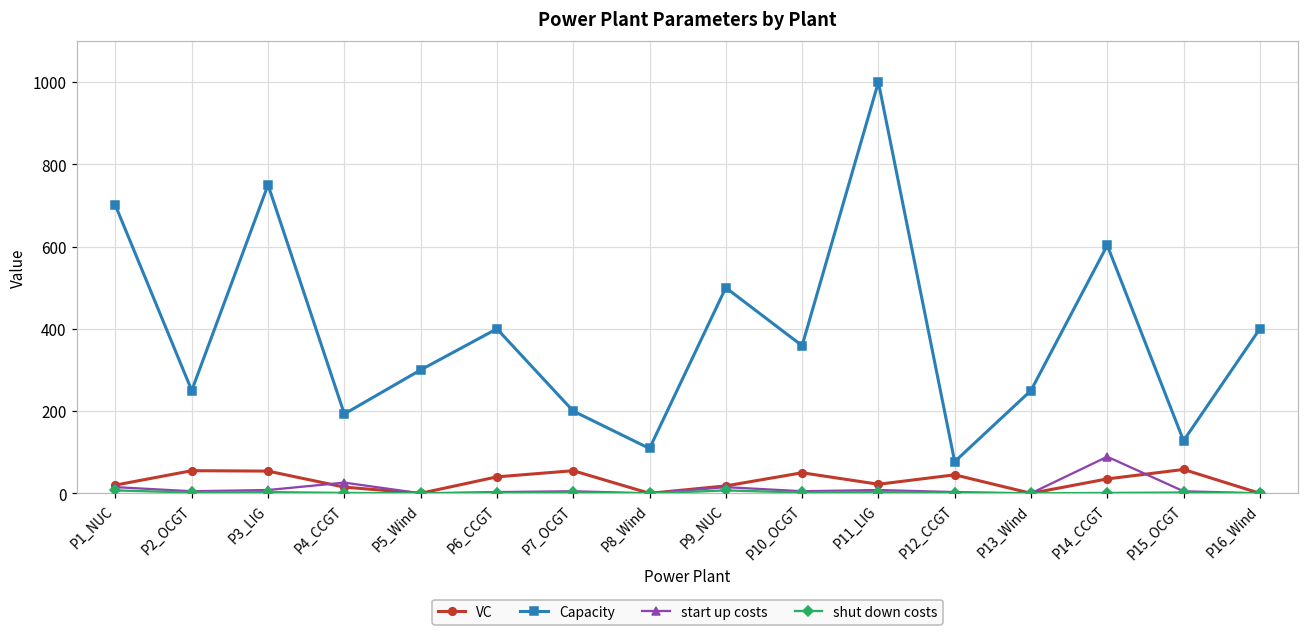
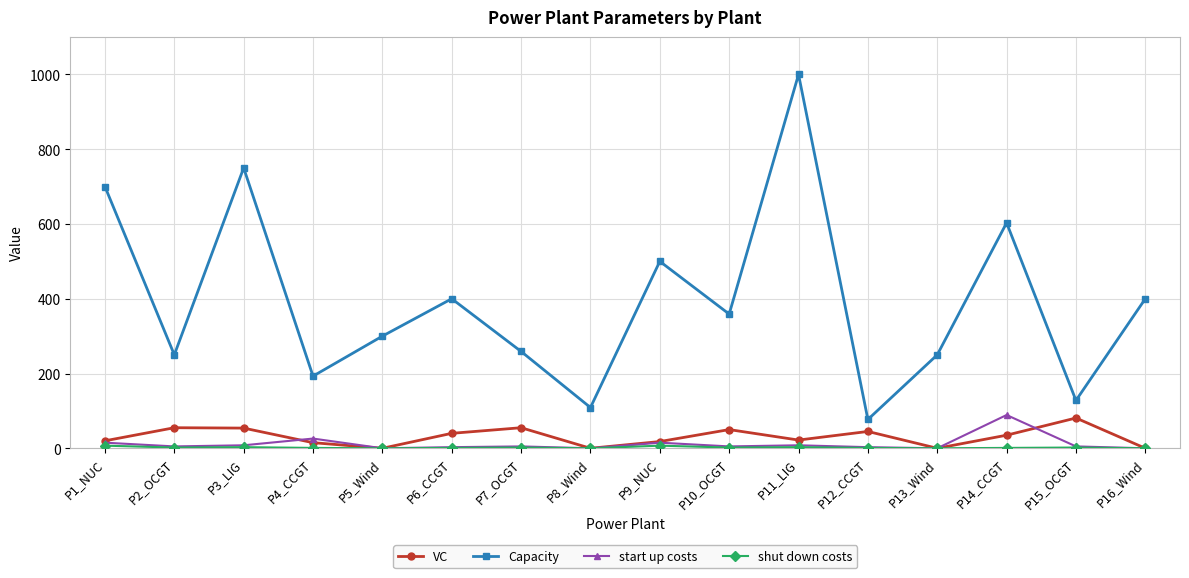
Capacity, P7_OCGT: 200 -> 260
VC, P15_OCGT: 60 -> 80
